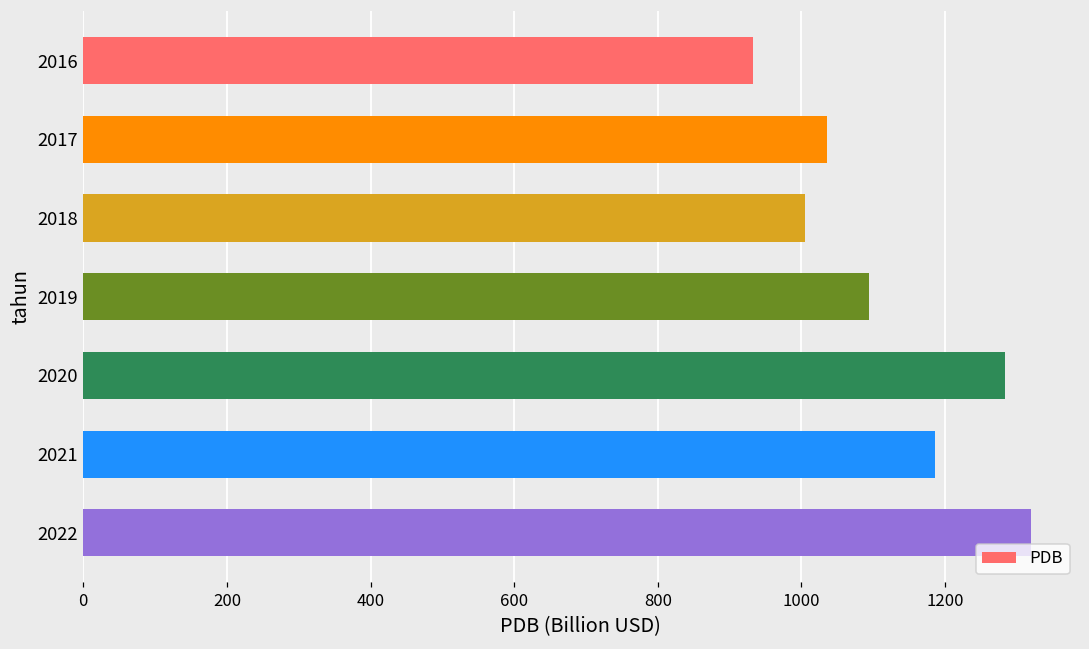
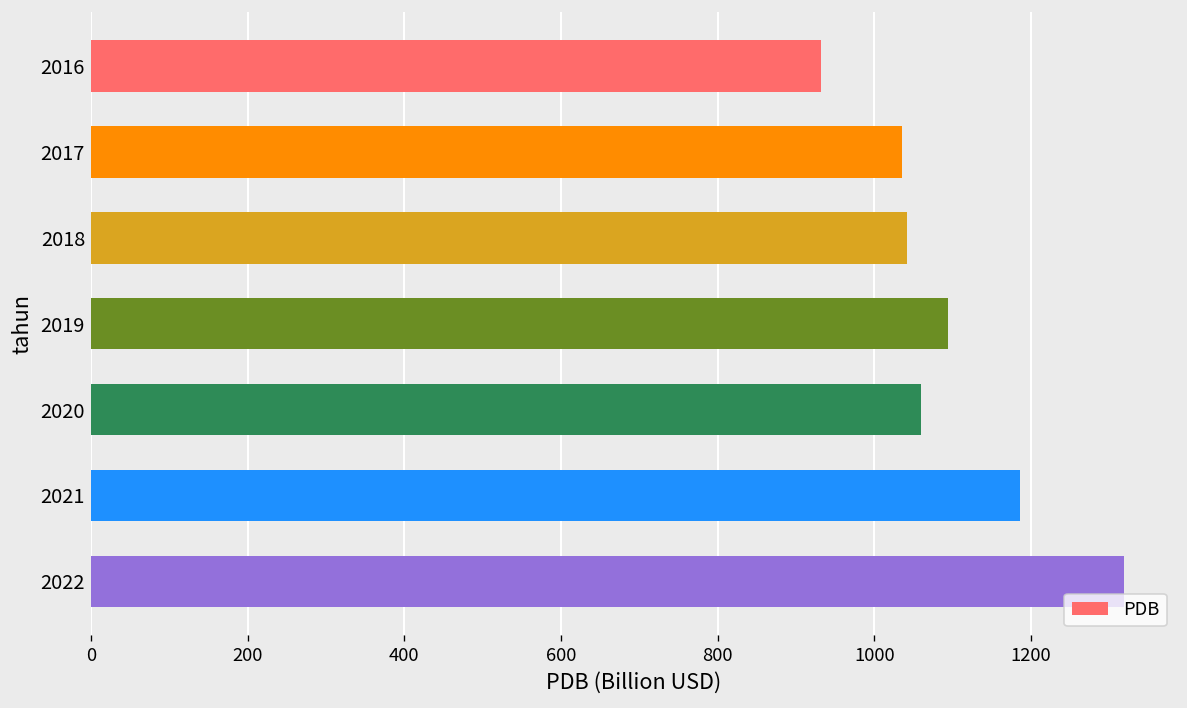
2018: 1010 -> 1040
2020: 1280 -> 1060
